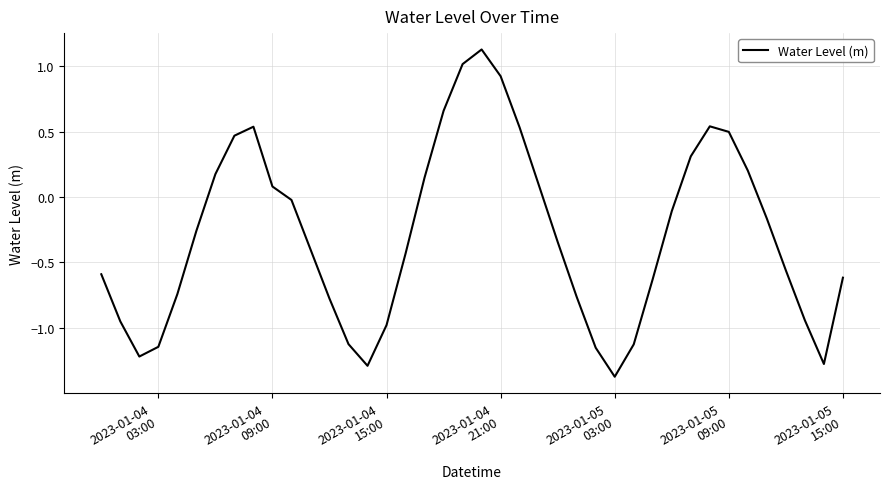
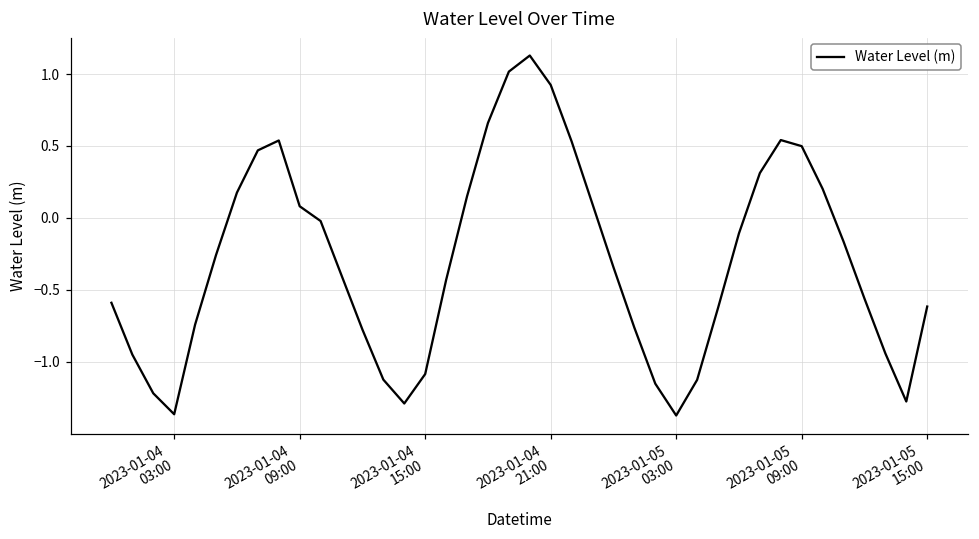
2023-01-04 03:00: -1.15 -> -1.37
2023-01-04 15:00: -0.98 -> -1.09
